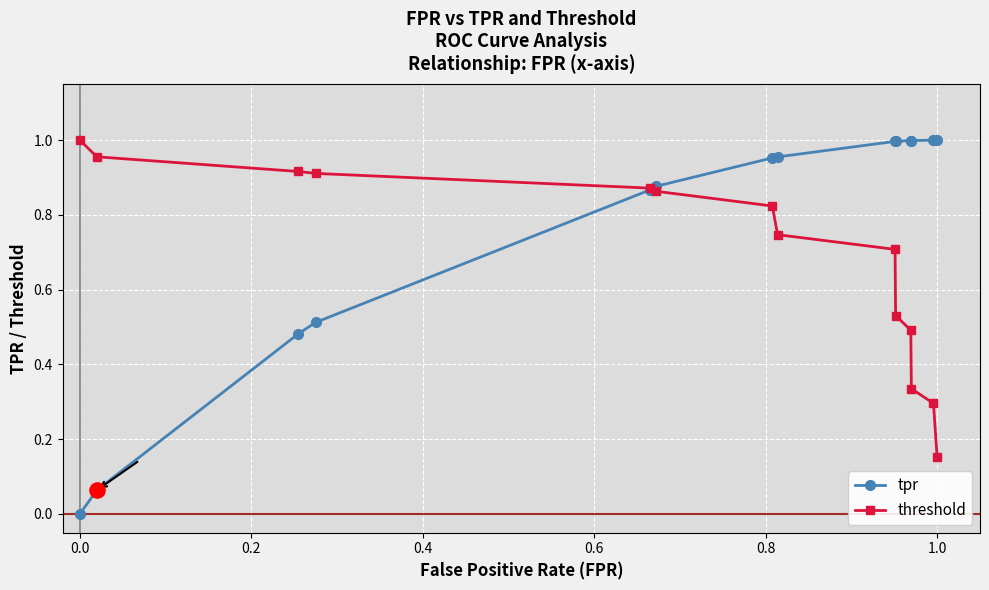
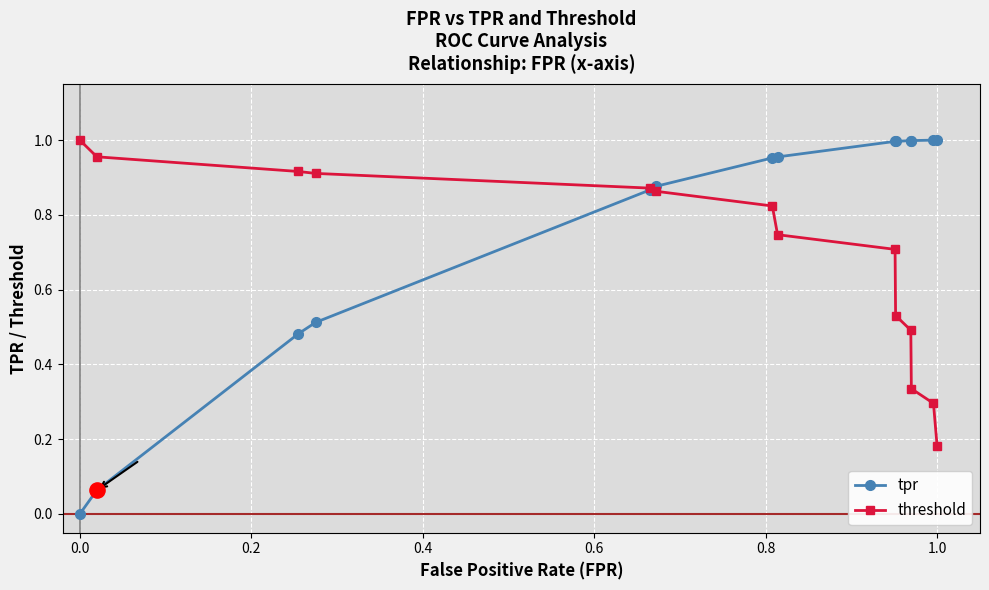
threshold, 1.0: 0.15 -> 0.18
